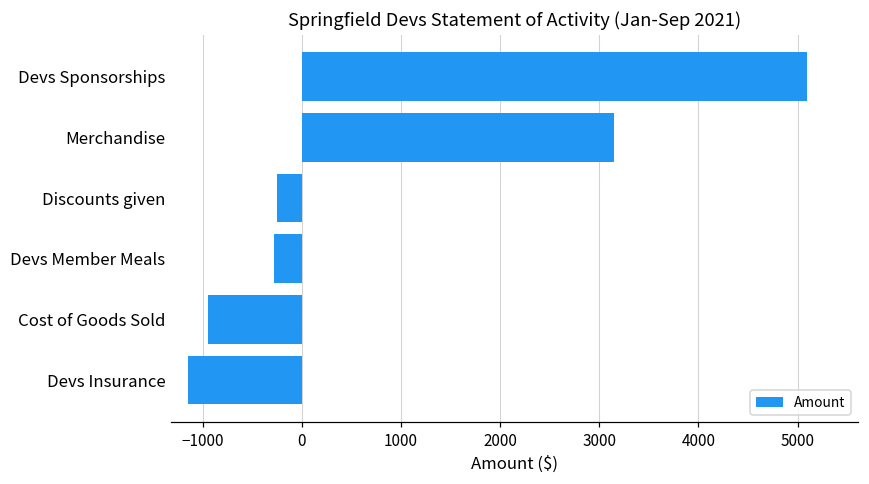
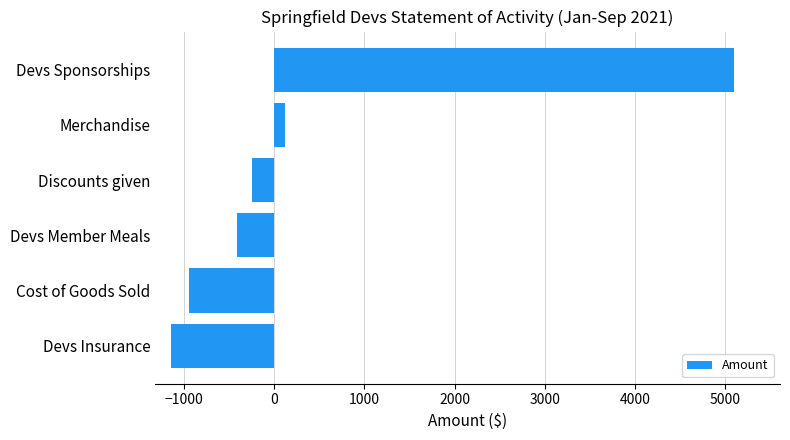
Merchandise: 3200 -> 100
Devs Member Meals: -300 -> -400
